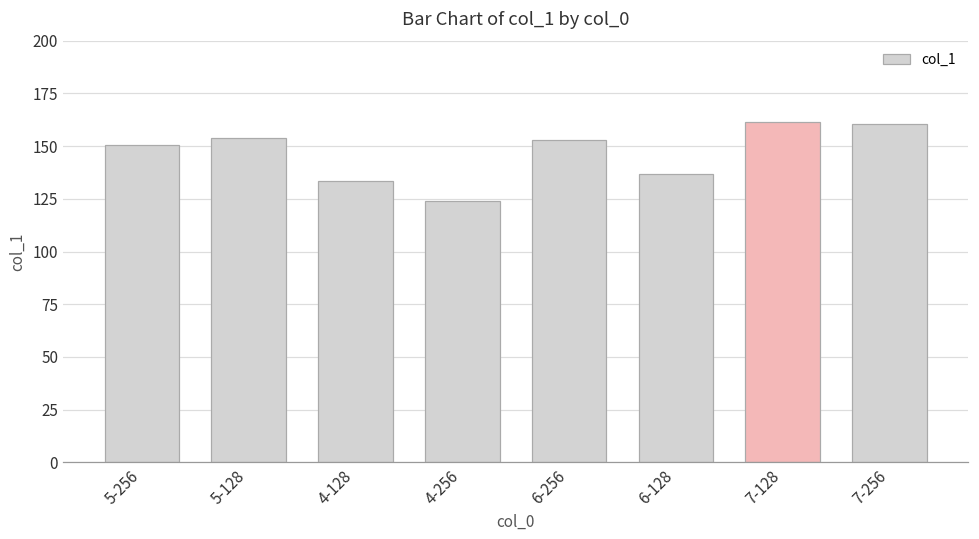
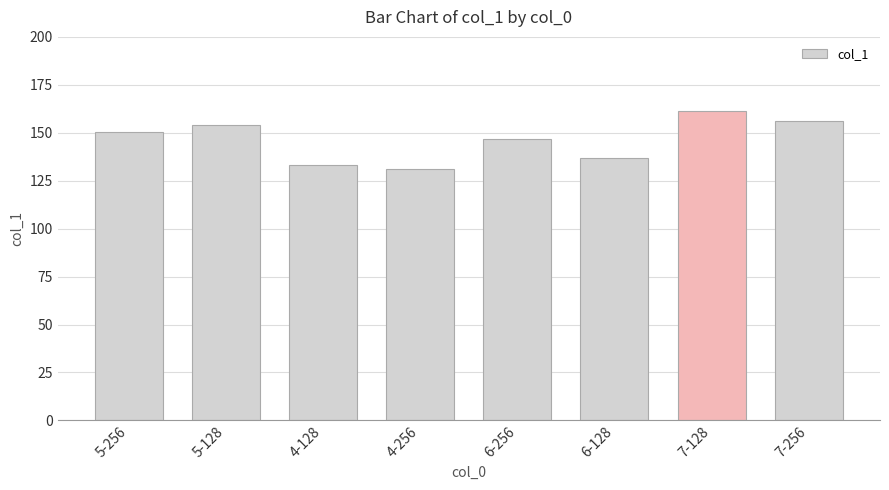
4-256: 124 -> 131
6-256: 153 -> 147
7-256: 161 -> 156
